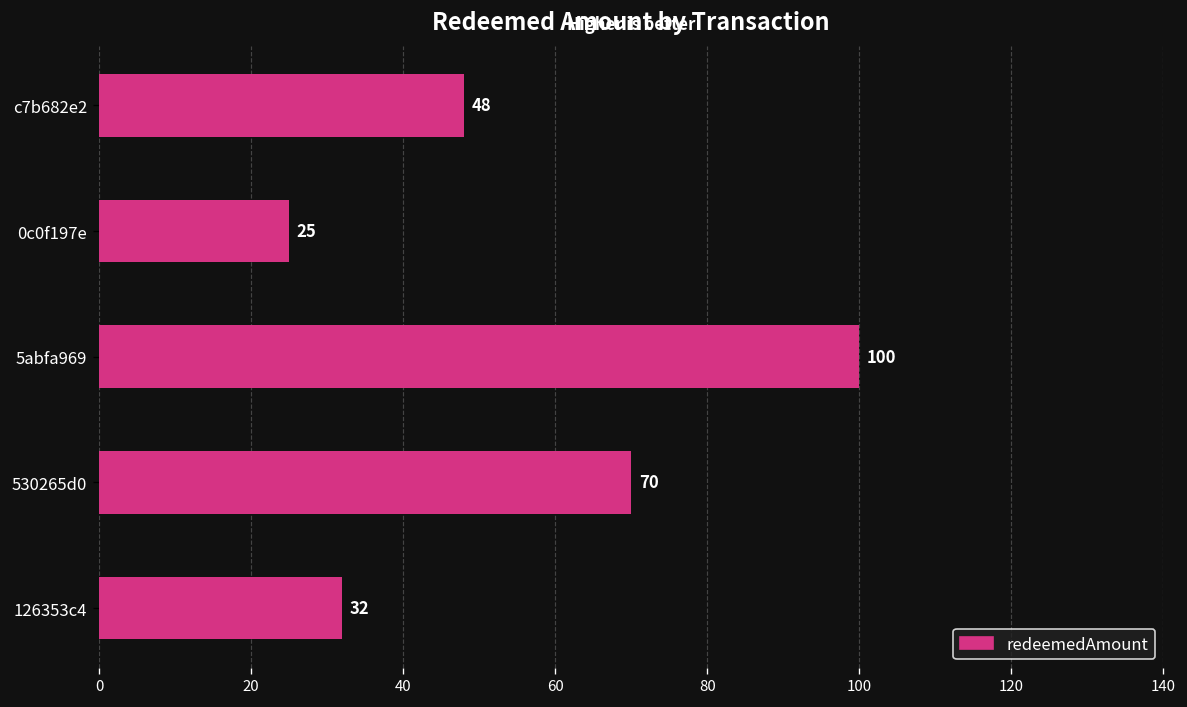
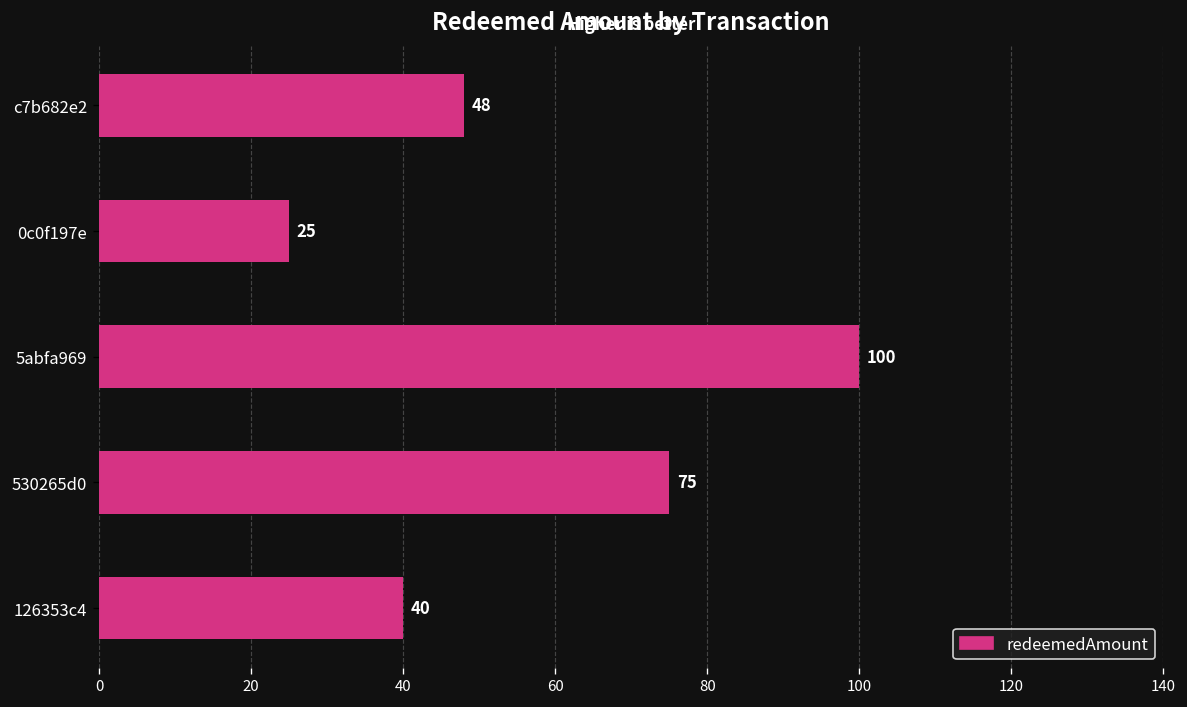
530265d0: 70 -> 75
126353c4: 32 -> 40
